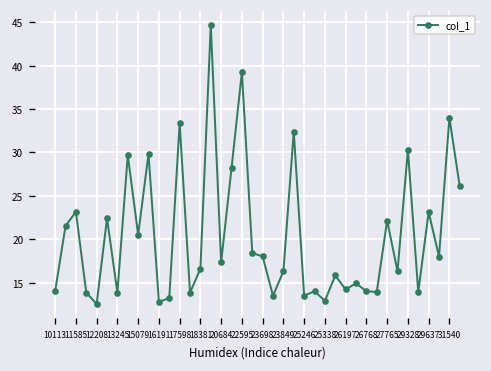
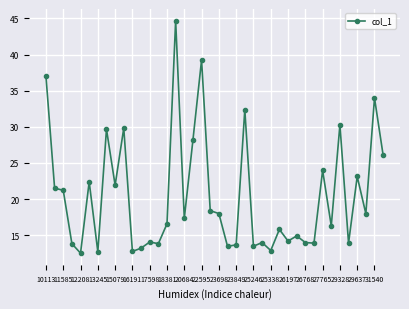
10113: 14 -> 37
11585: 23 -> 21
13245: 14 -> 13
15079: 21 -> 22
17598: 33 -> 14
23849: 16 -> 14
27765: 22 -> 24
